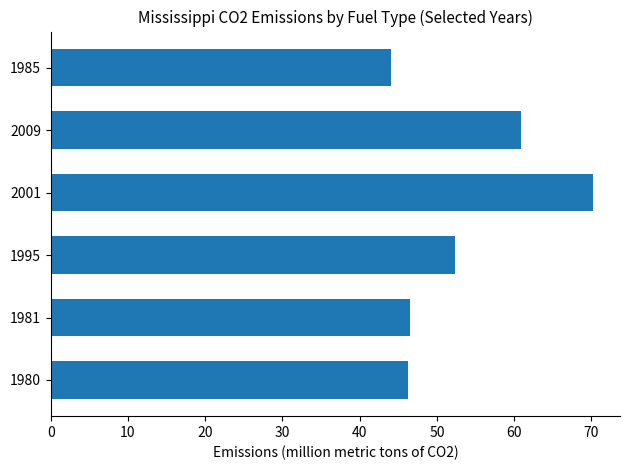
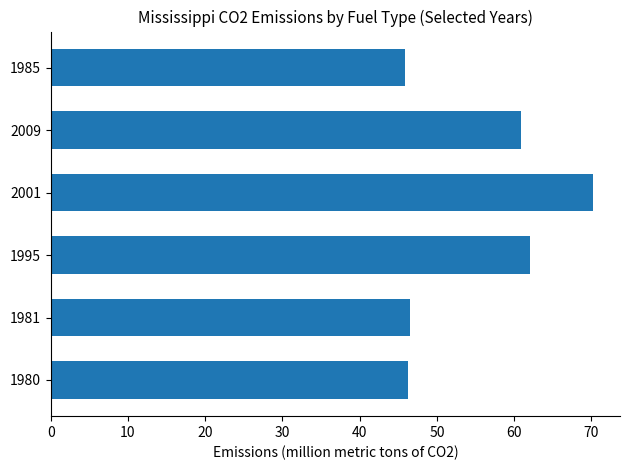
1985: 44 -> 46
1995: 52 -> 62
